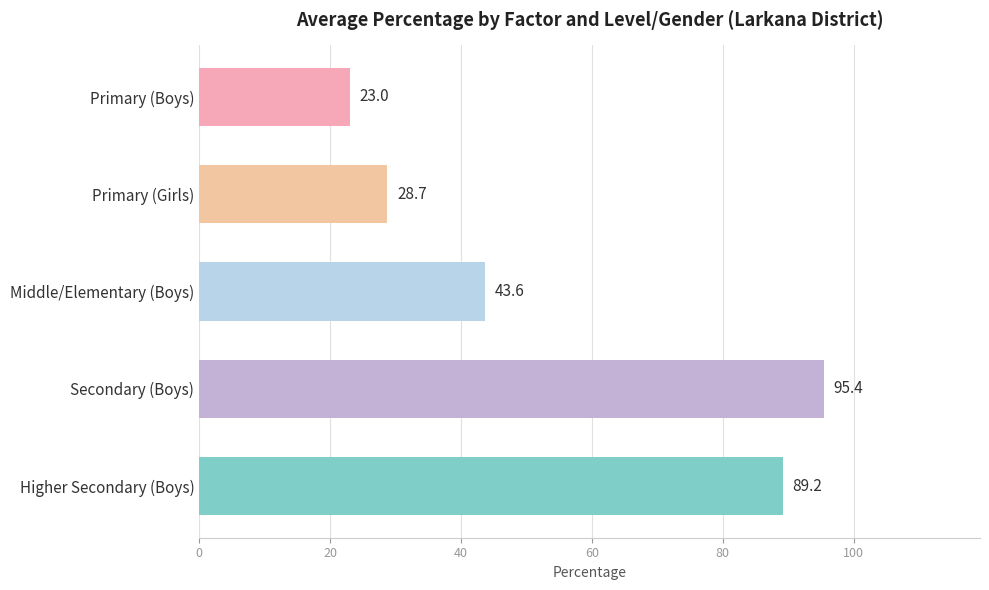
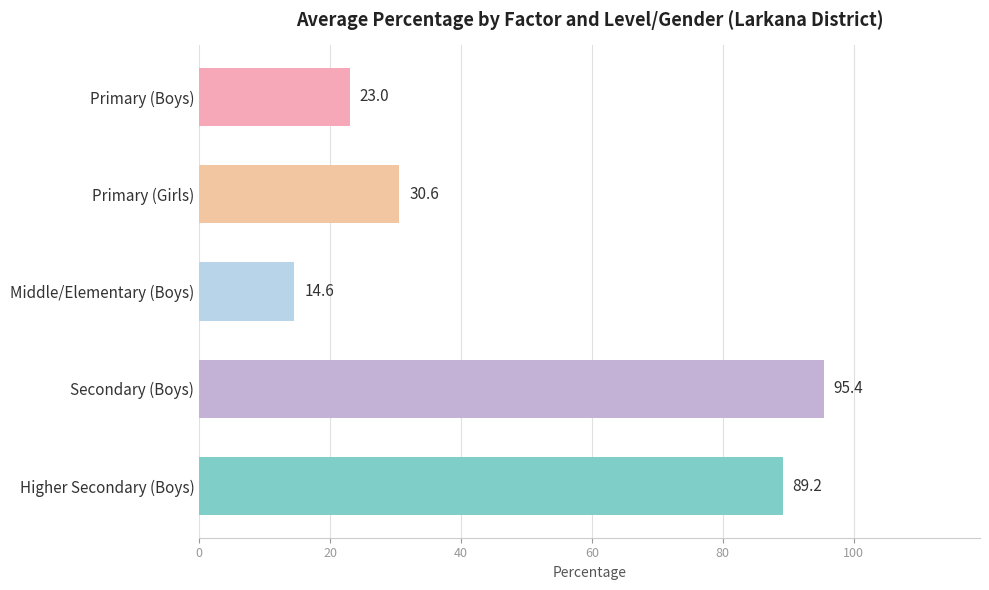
Primary (Girls): 28.7 -> 30.6
Middle/Elementary (Boys): 43.6 -> 14.6
